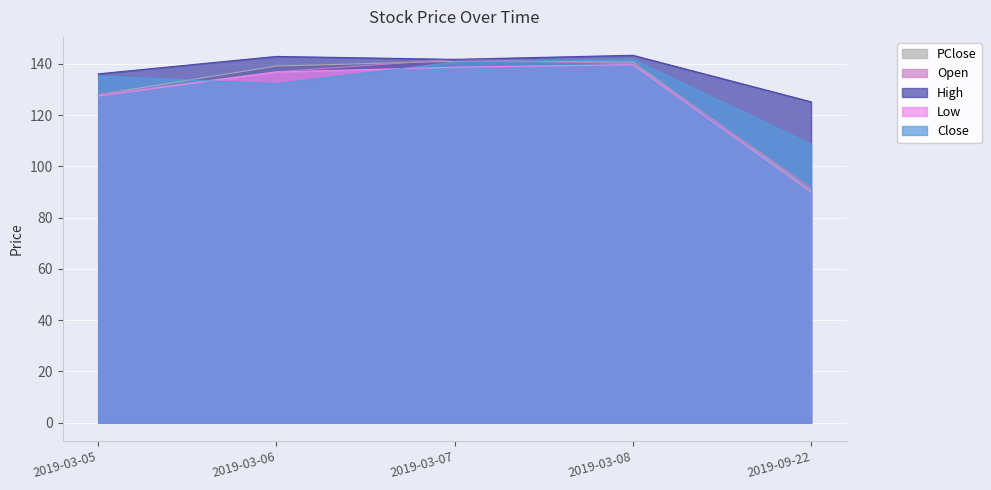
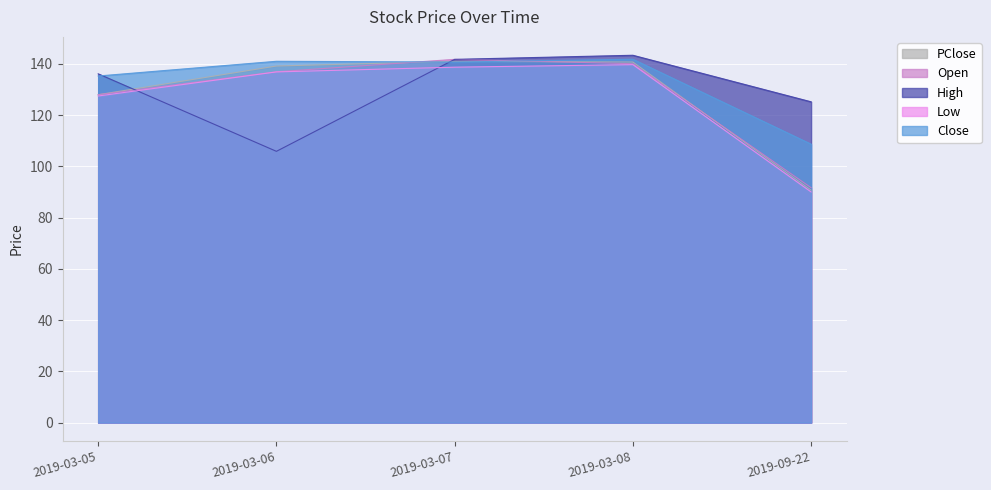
High, 2019-03-06: 143 -> 106
Close, 2019-03-06: 132 -> 141
